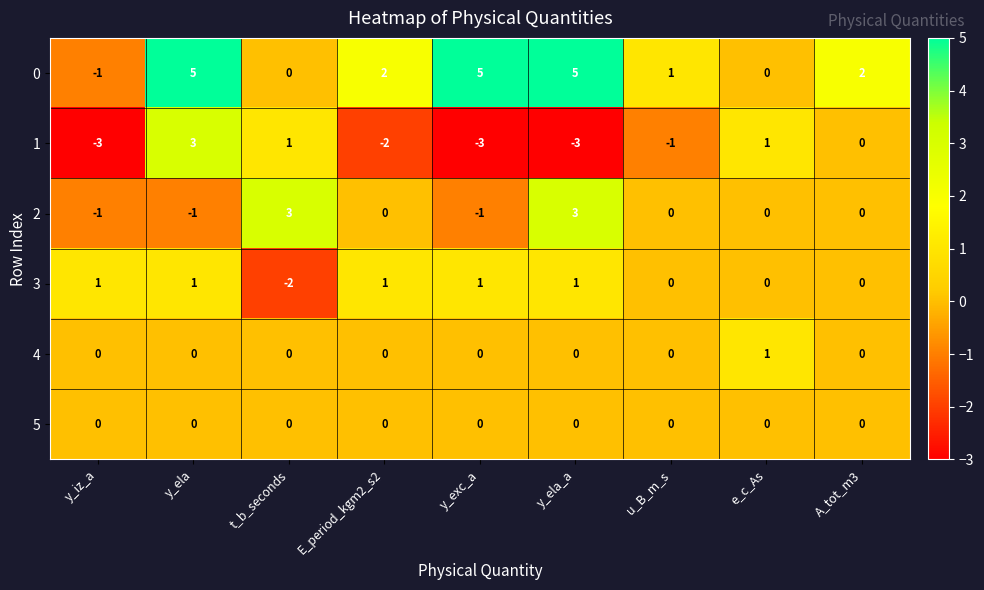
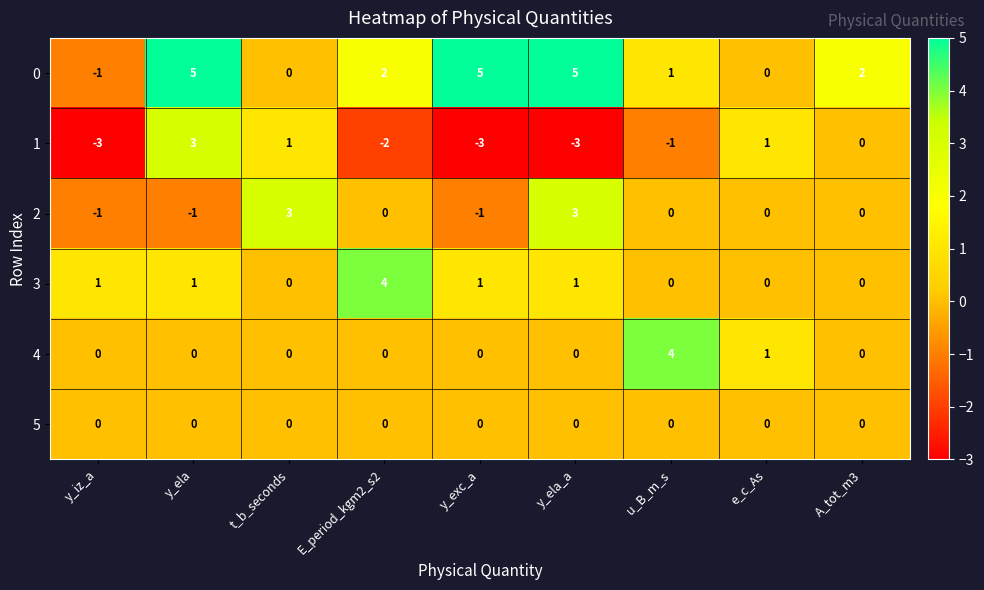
3, t_b_seconds: -2 -> 0
3, E_period_kgm2_s2: 1 -> 4
4, u_B_m_s: 0 -> 4
